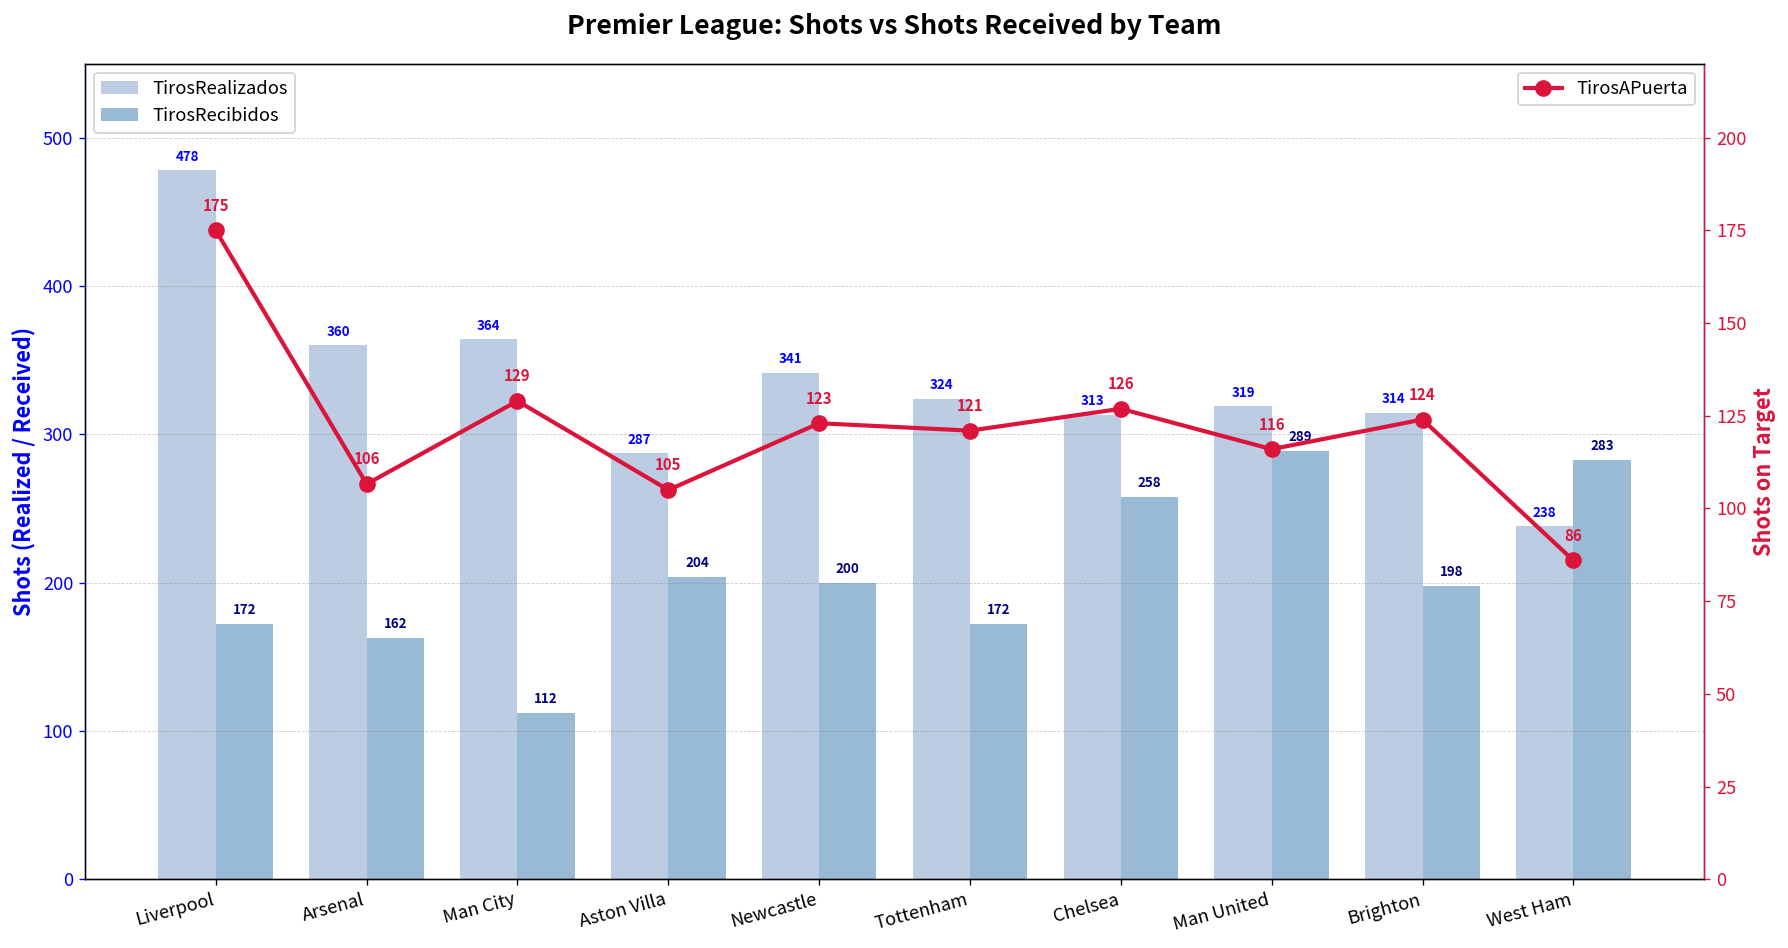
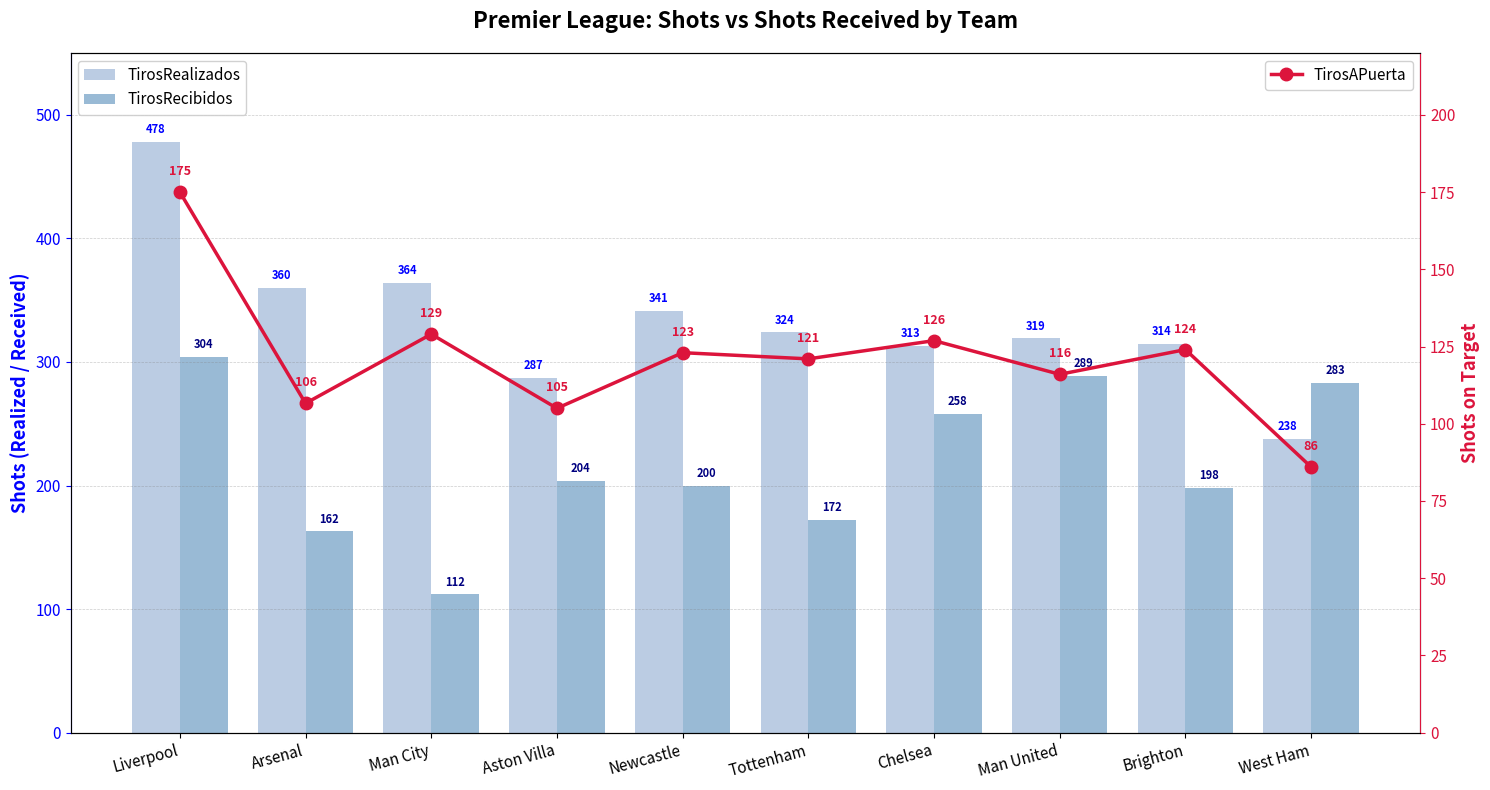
TirosRecibidos, Liverpool: 172 -> 304
